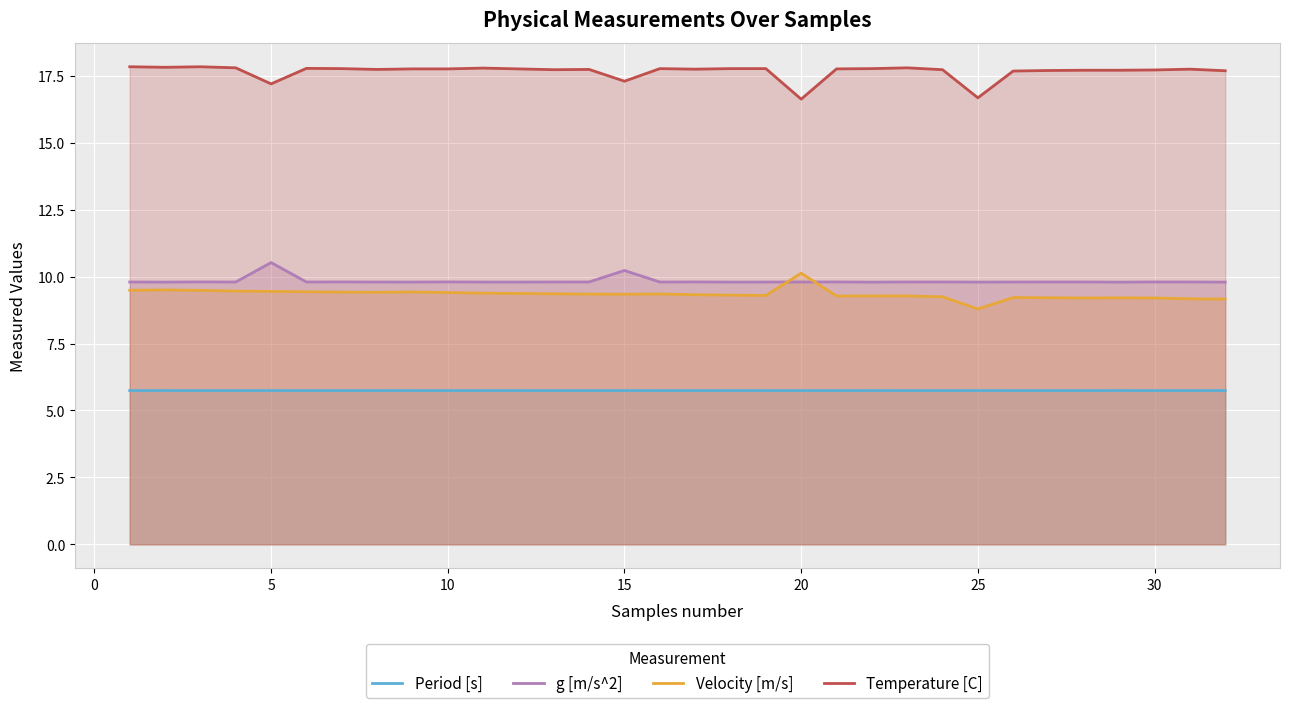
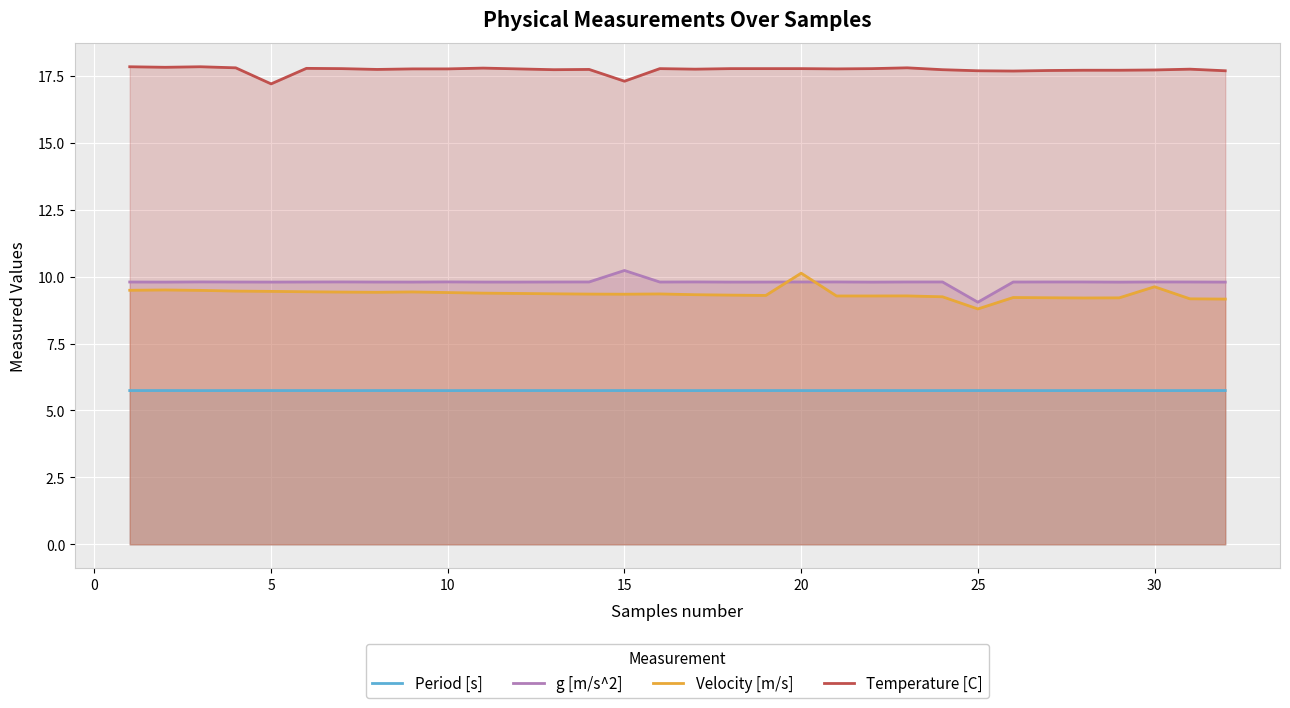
g [m/s^2], 5: 10.5 -> 9.8
Temperature [C], 20: 16.6 -> 17.8
g [m/s^2], 25: 9.8 -> 9.0
Temperature [C], 25: 16.7 -> 17.7
Velocity [m/s], 30: 9.2 -> 9.6
